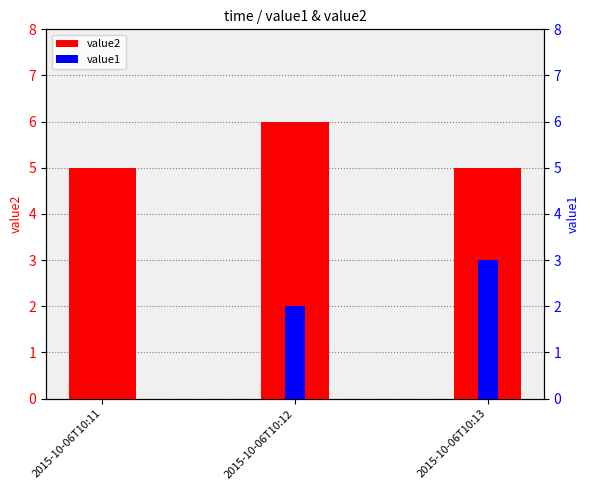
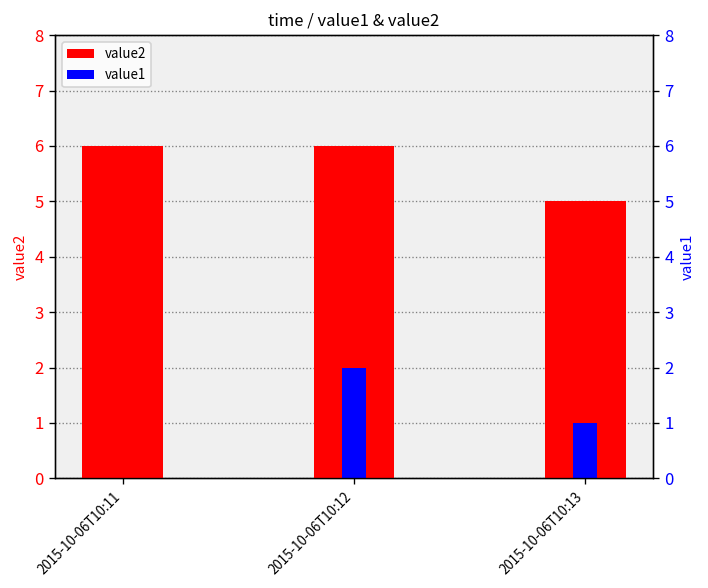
value2, 2015-10-06T10:11: 5 -> 6
value1, 2015-10-06T10:13: 3 -> 1
